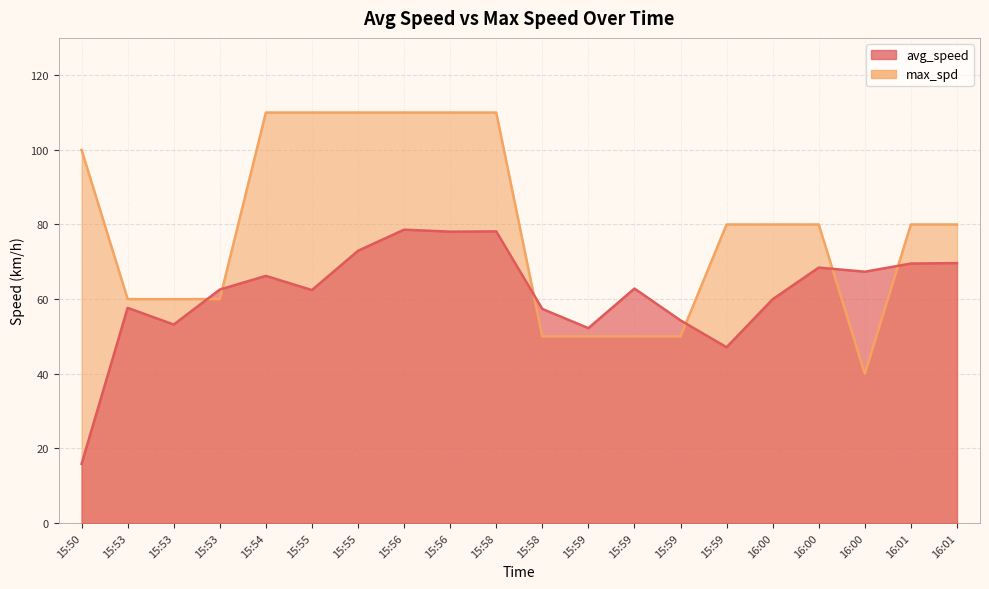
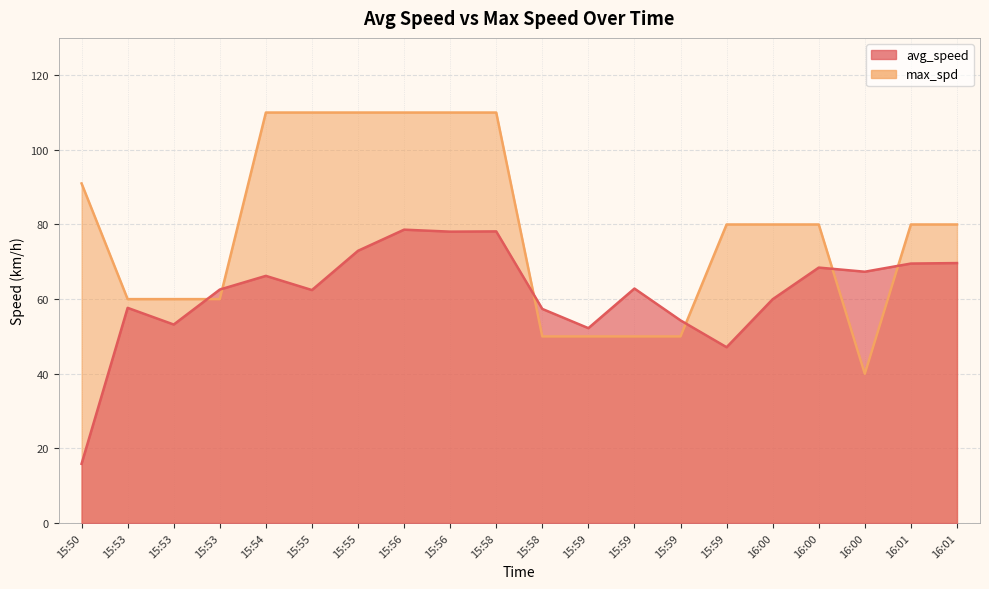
max_spd, 15:50: 100 -> 91
